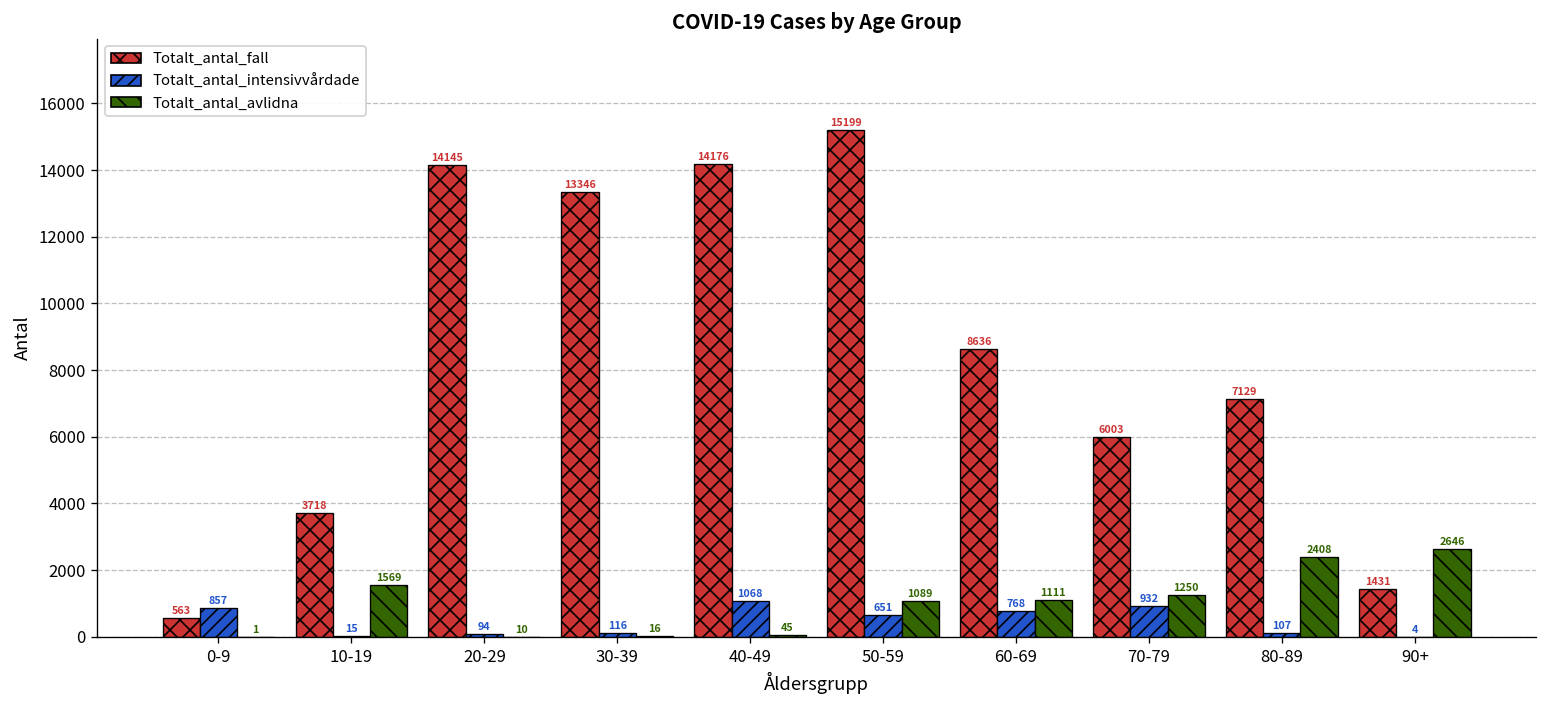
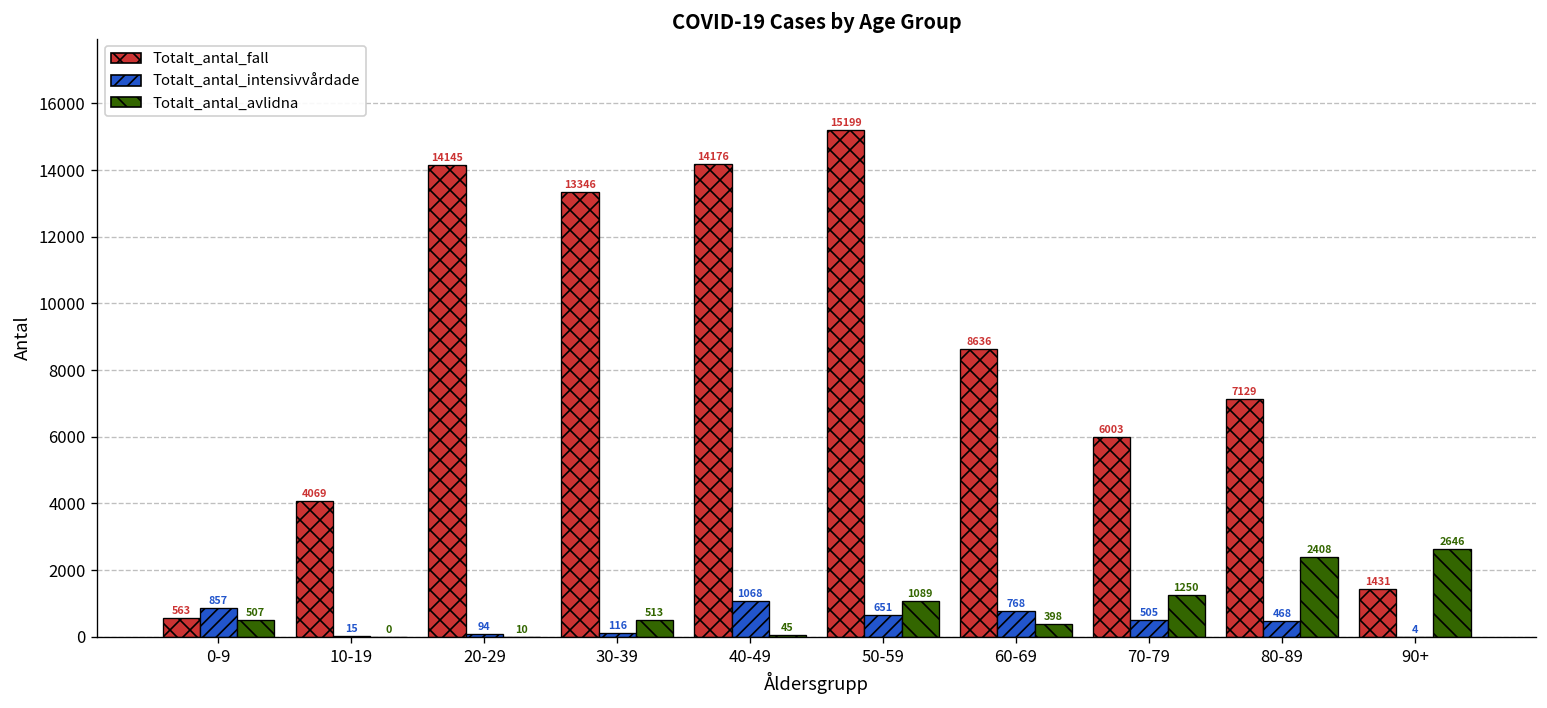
Totalt_antal_avlidna, 0-9: 1 -> 507
Totalt_antal_fall, 10-19: 3718 -> 4069
Totalt_antal_avlidna, 10-19: 1569 -> 0
Totalt_antal_avlidna, 30-39: 16 -> 513
Totalt_antal_avlidna, 60-69: 1111 -> 398
Totalt_antal_intensivvårdade, 70-79: 932 -> 505
Totalt_antal_intensivvårdade, 80-89: 107 -> 468
